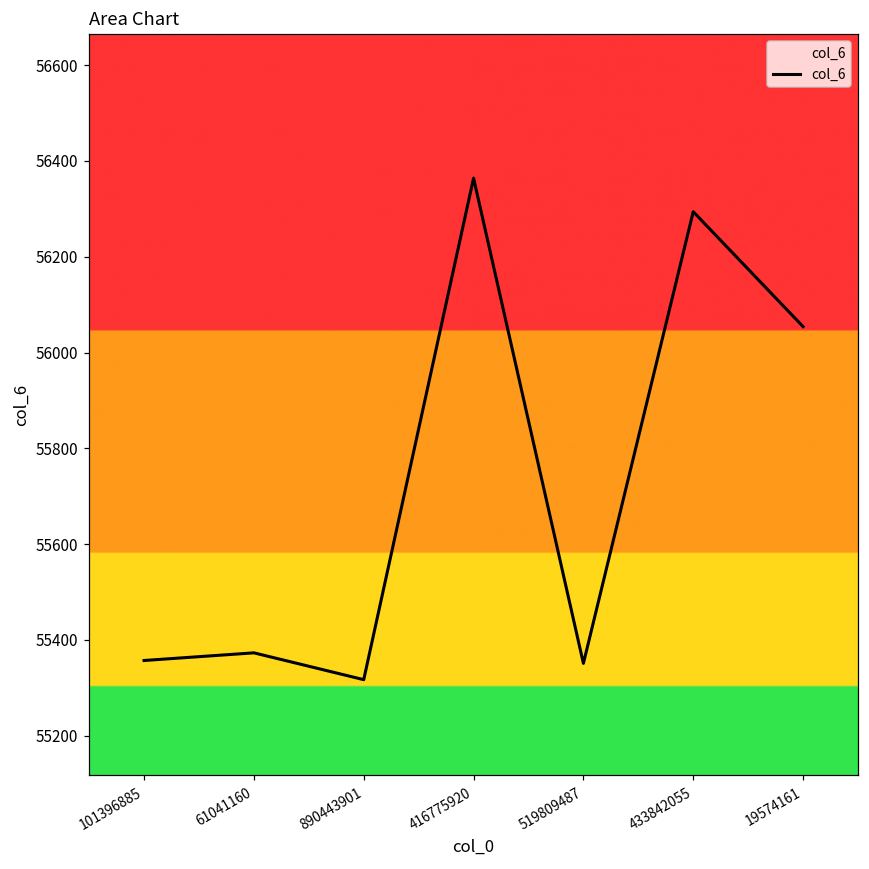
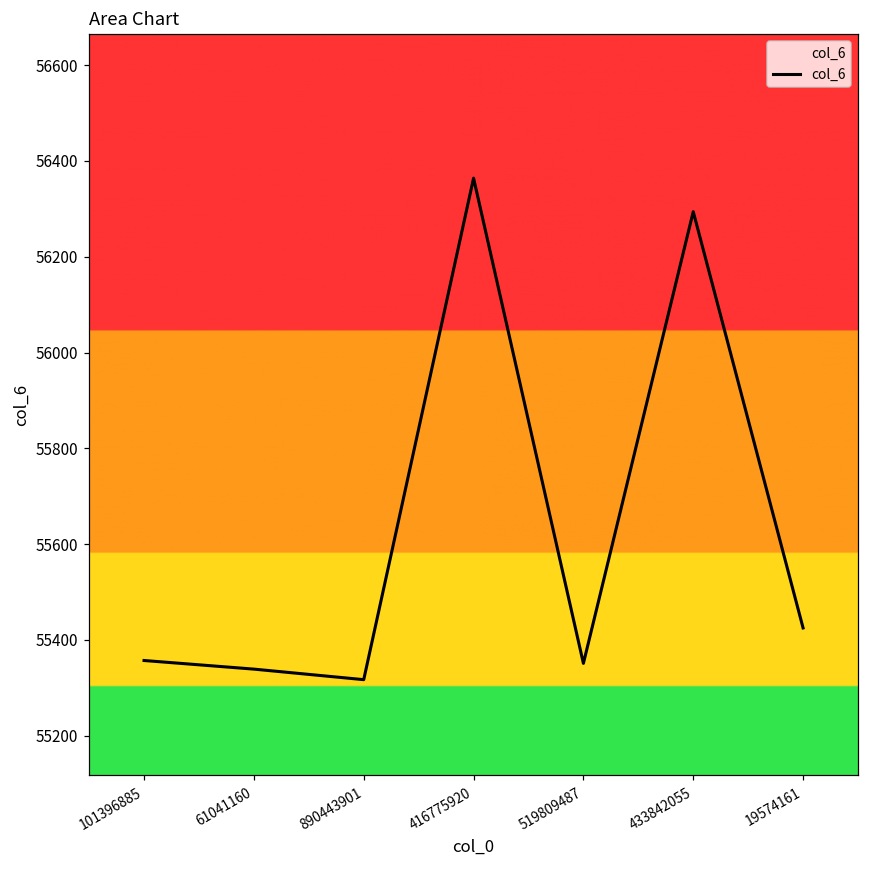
61041160: 55370 -> 55340
19574161: 56050 -> 55430
